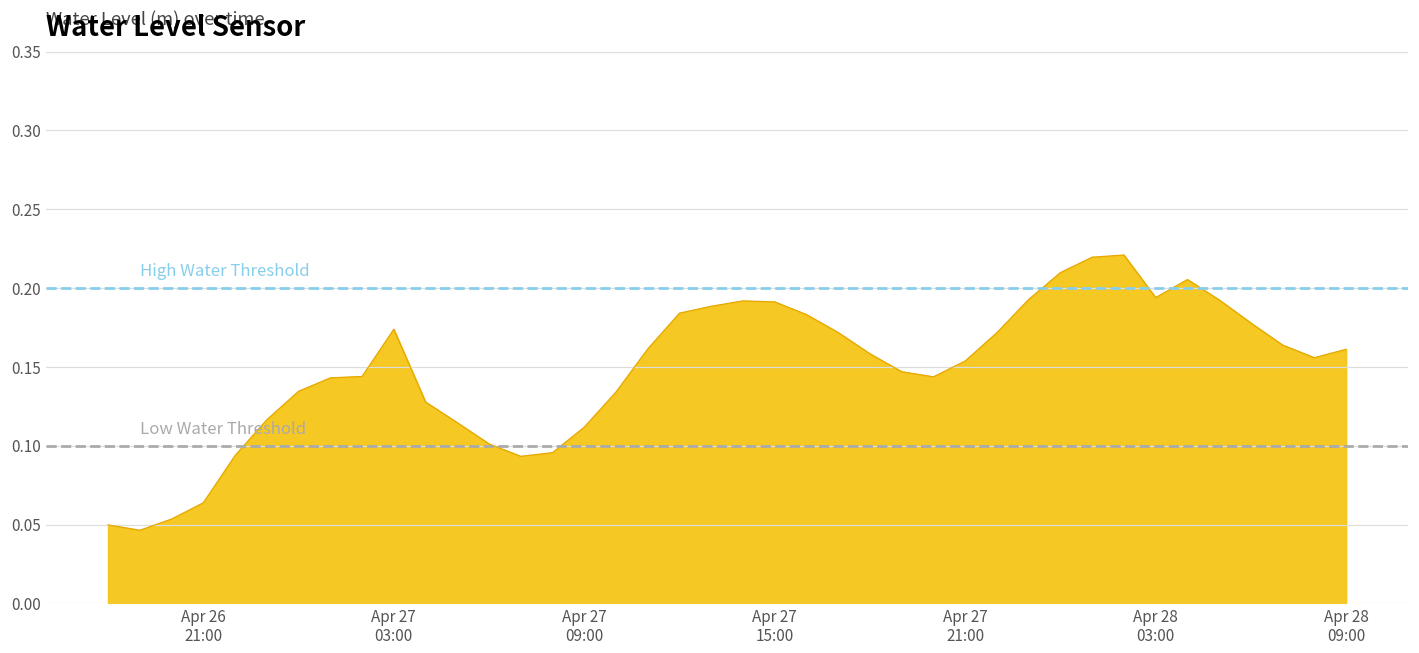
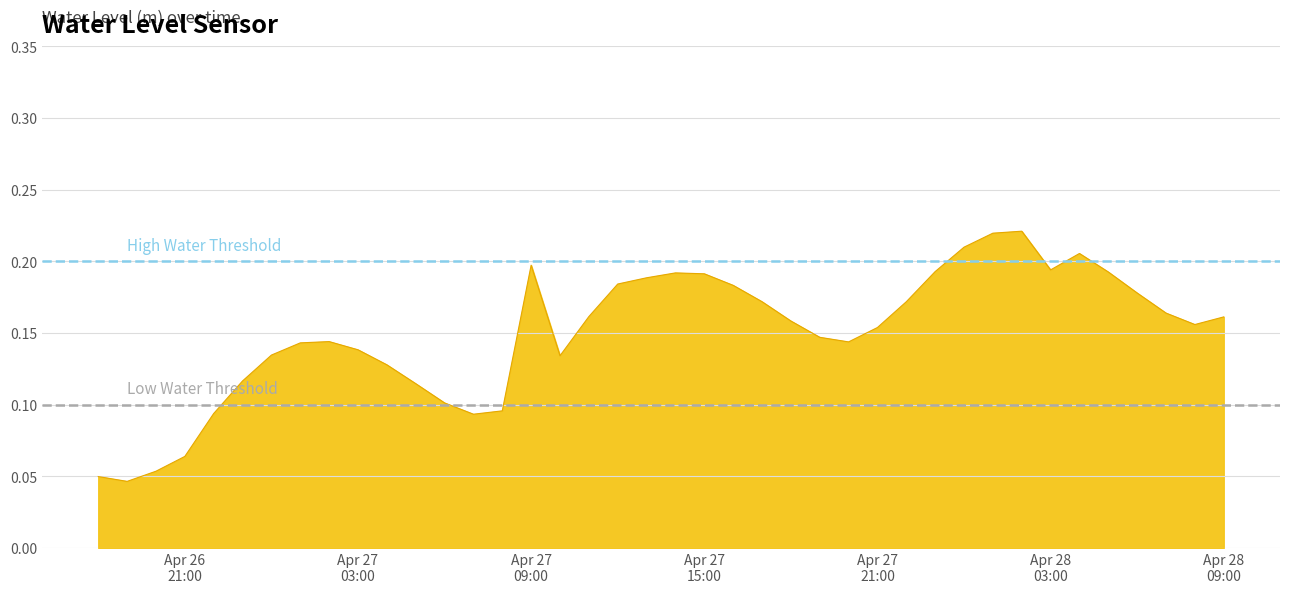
Apr 27 03:00: 0.174 -> 0.138
Apr 27 09:00: 0.112 -> 0.197
